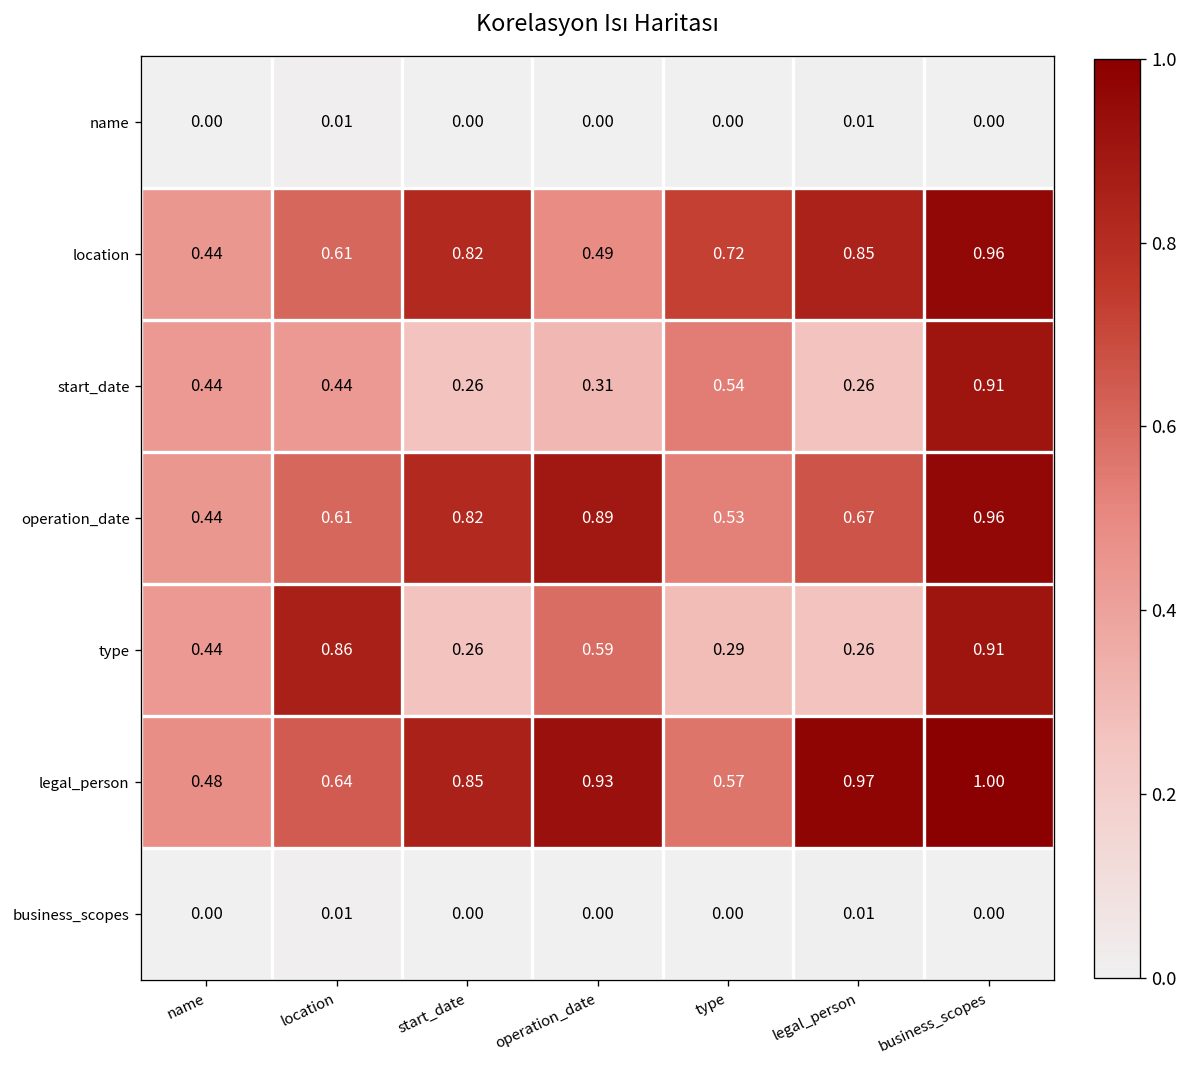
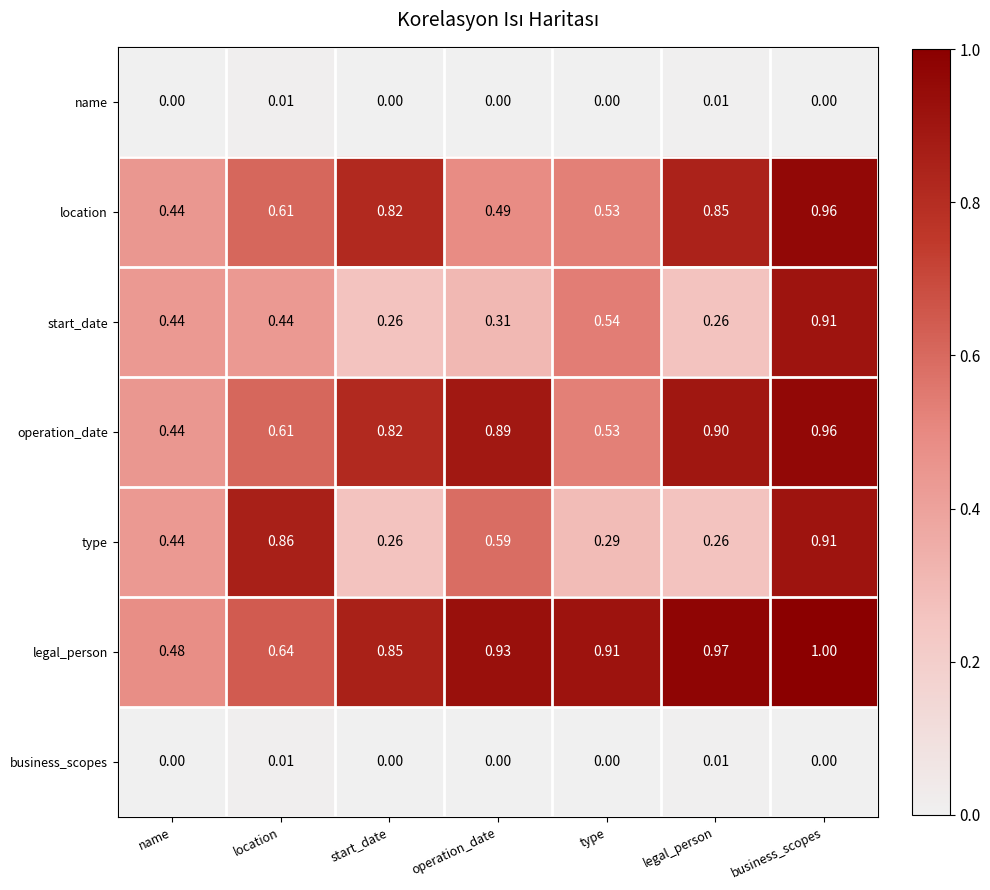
location, type: 0.72 -> 0.53
operation_date, legal_person: 0.67 -> 0.90
legal_person, type: 0.57 -> 0.91
